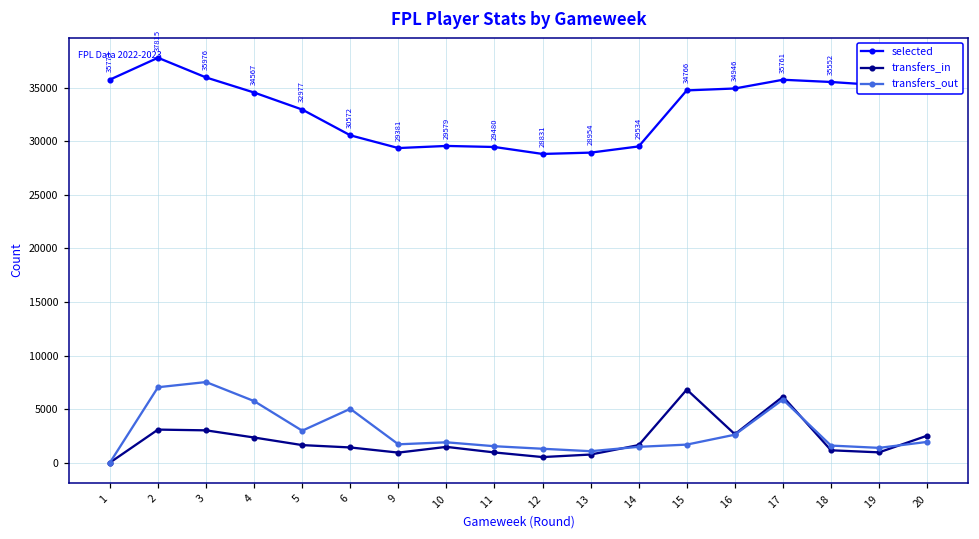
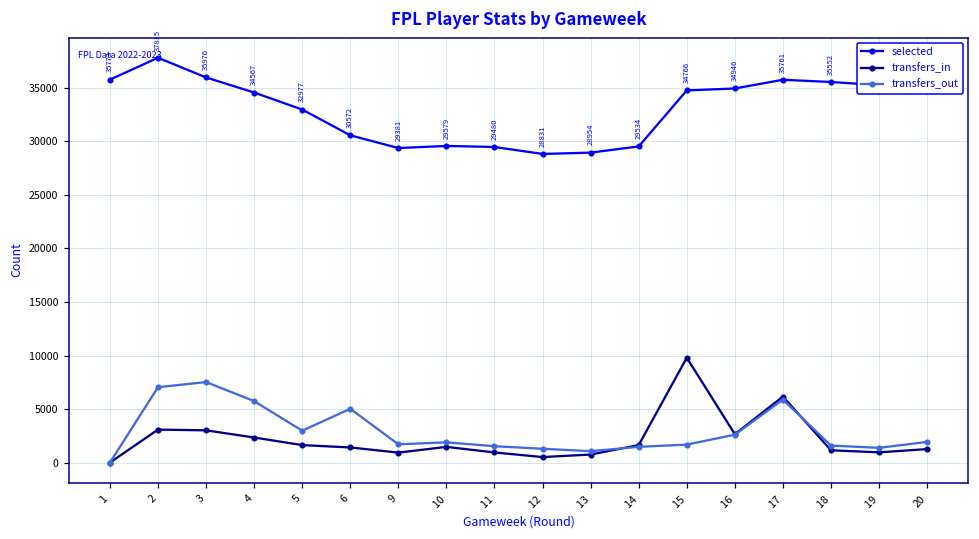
transfers_in, 15: 7000 -> 10000
transfers_in, 20: 3000 -> 1000
